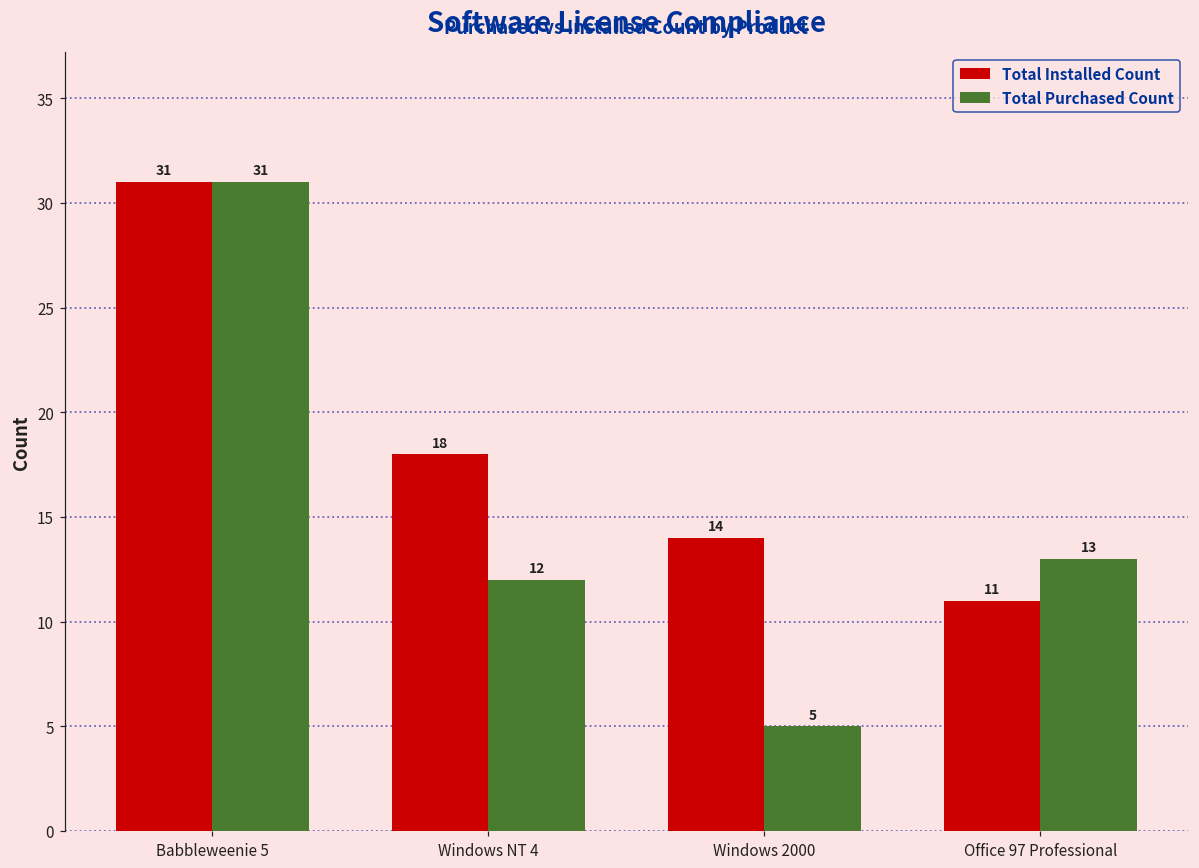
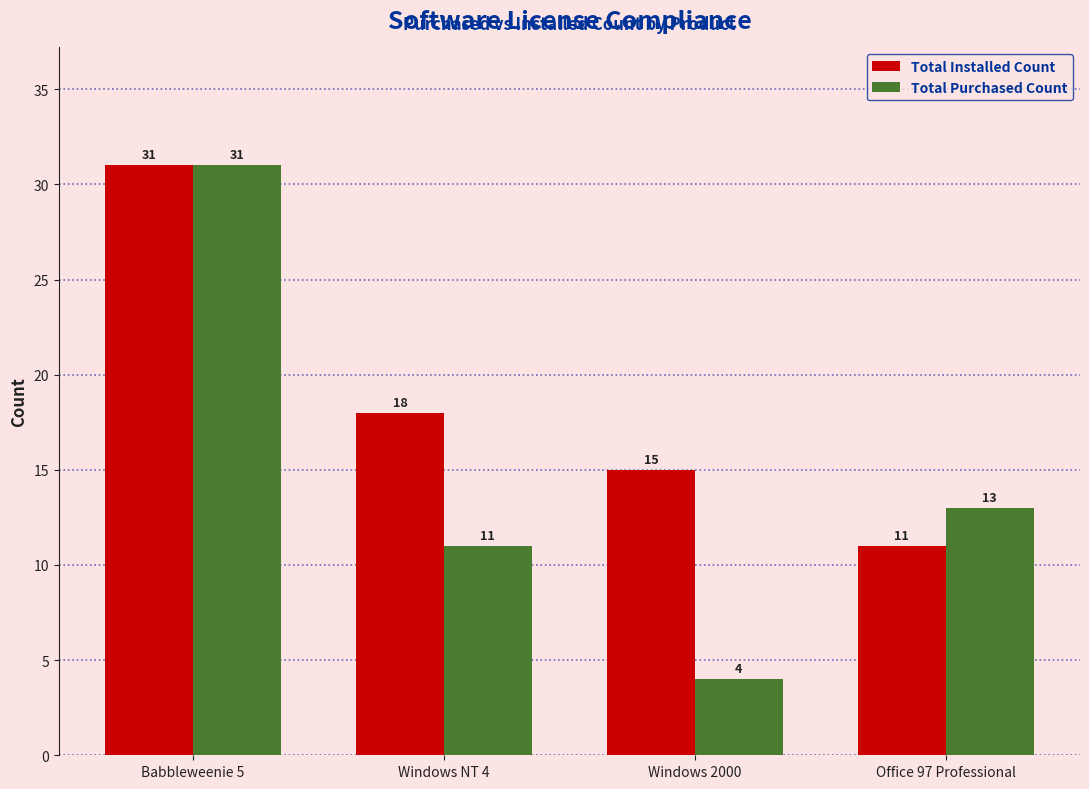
Total Purchased Count, Windows NT 4: 12 -> 11
Total Installed Count, Windows 2000: 14 -> 15
Total Purchased Count, Windows 2000: 5 -> 4
